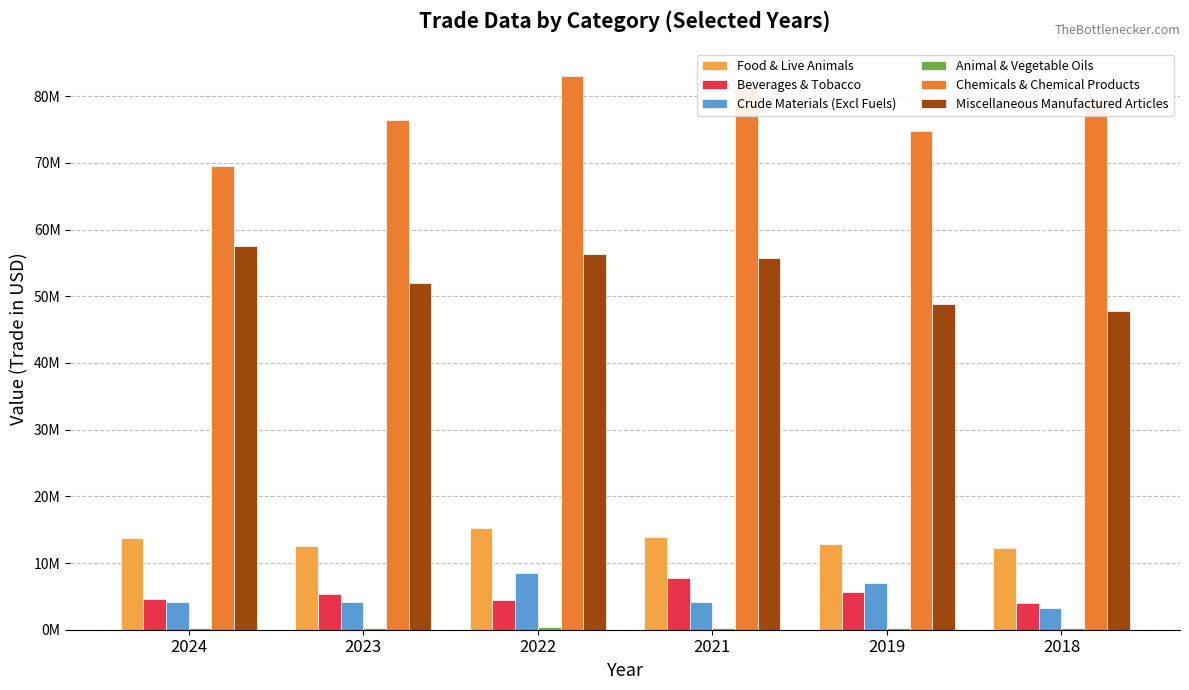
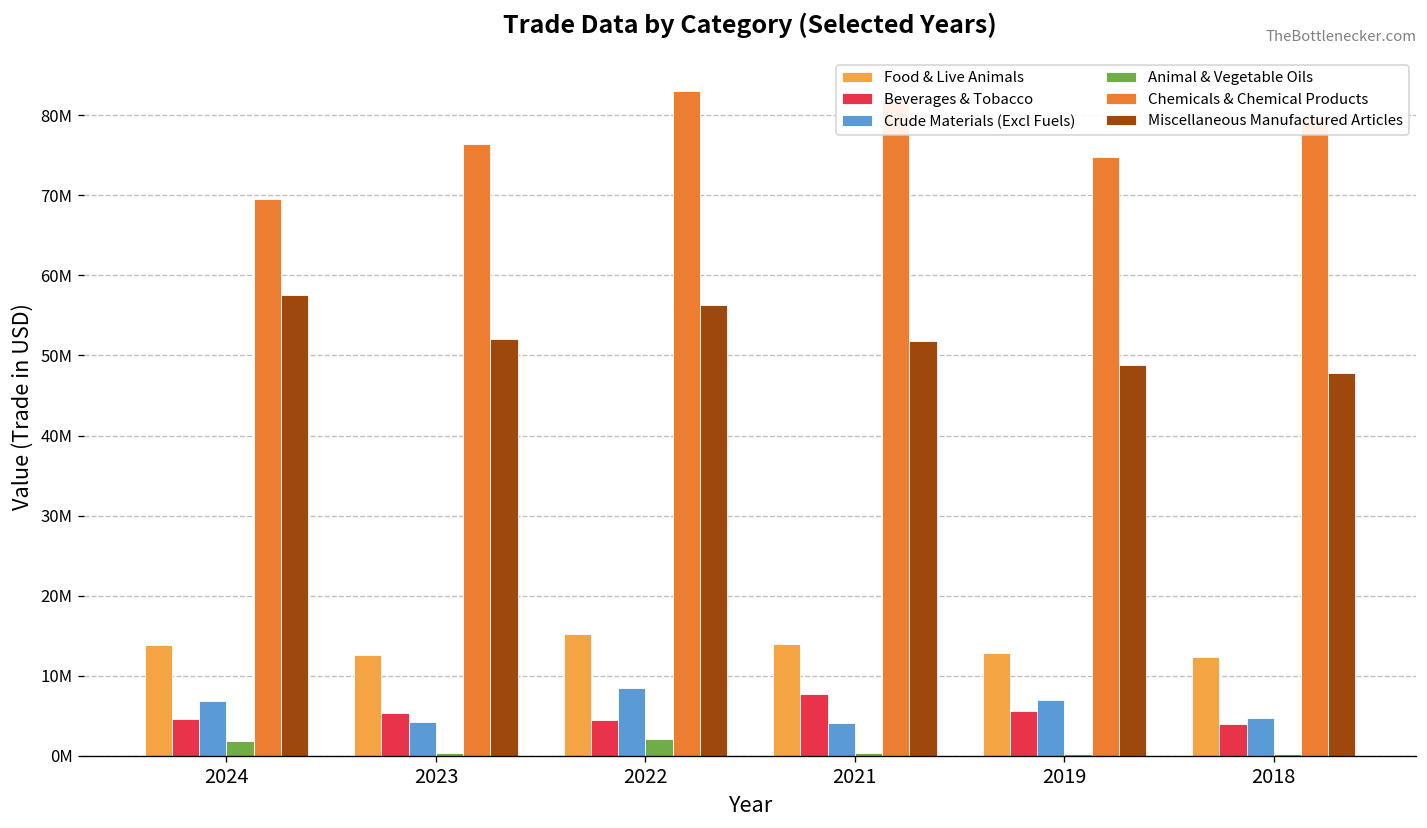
Crude Materials (Excl Fuels), 2024: 4000000 -> 7000000
Animal & Vegetable Oils, 2024: 0 -> 2000000
Animal & Vegetable Oils, 2022: 0 -> 2000000
Miscellaneous Manufactured Articles, 2021: 56000000 -> 52000000
Crude Materials (Excl Fuels), 2018: 3000000 -> 5000000
